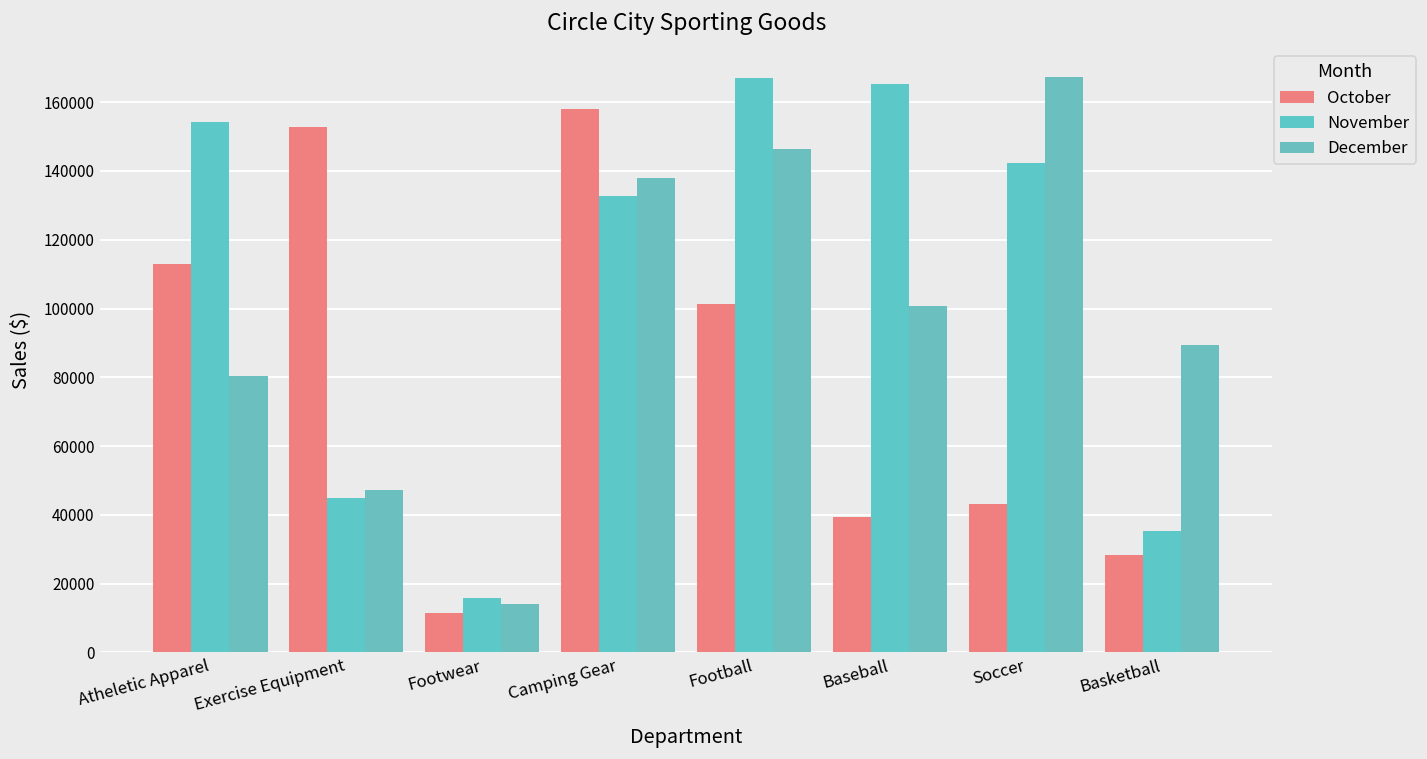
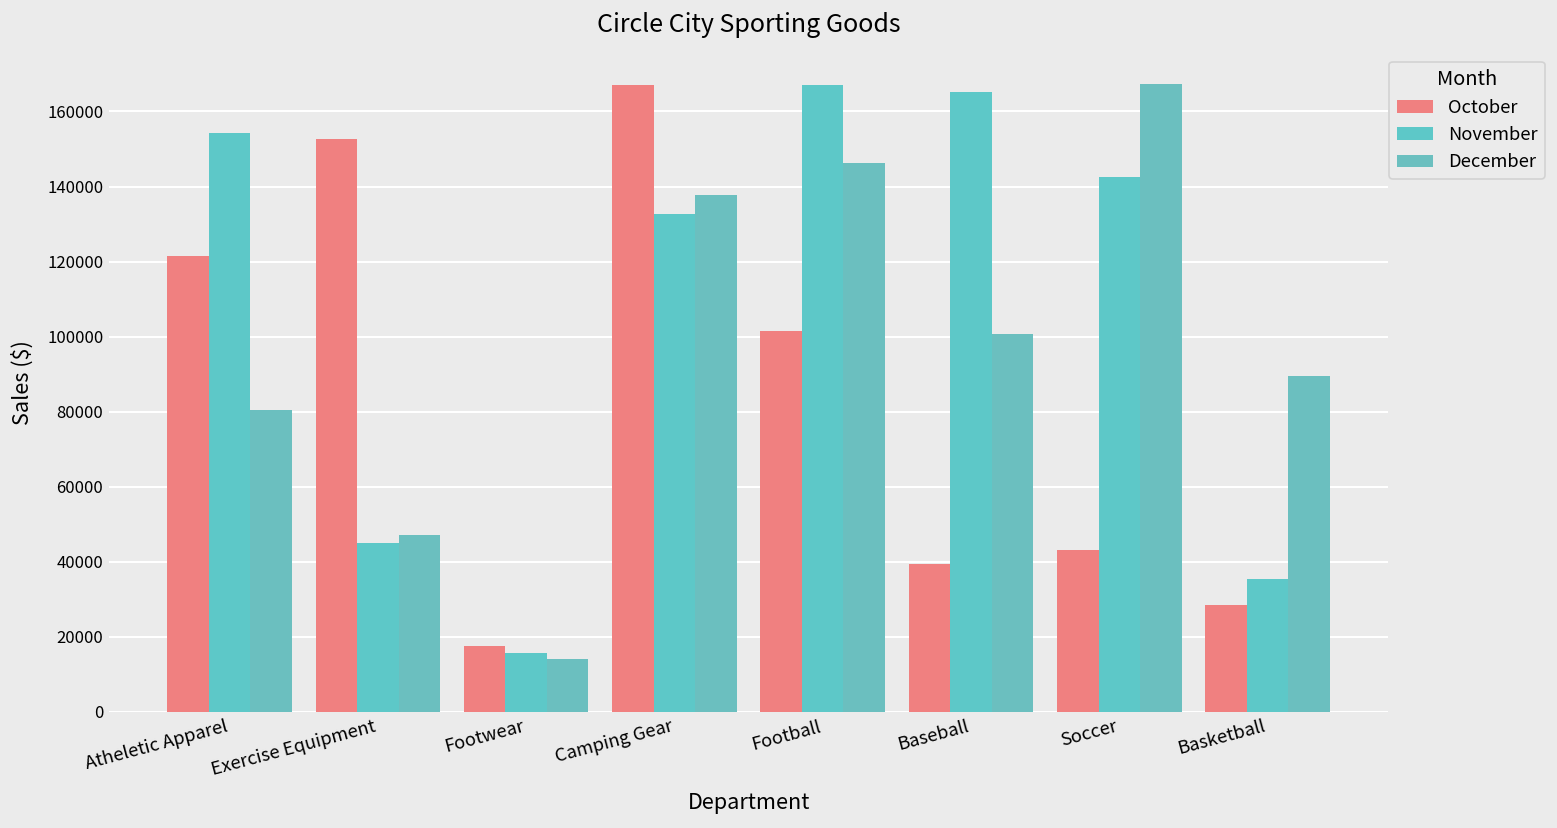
October, Atheletic Apparel: 113000 -> 121000
October, Footwear: 11000 -> 18000
October, Camping Gear: 158000 -> 167000
